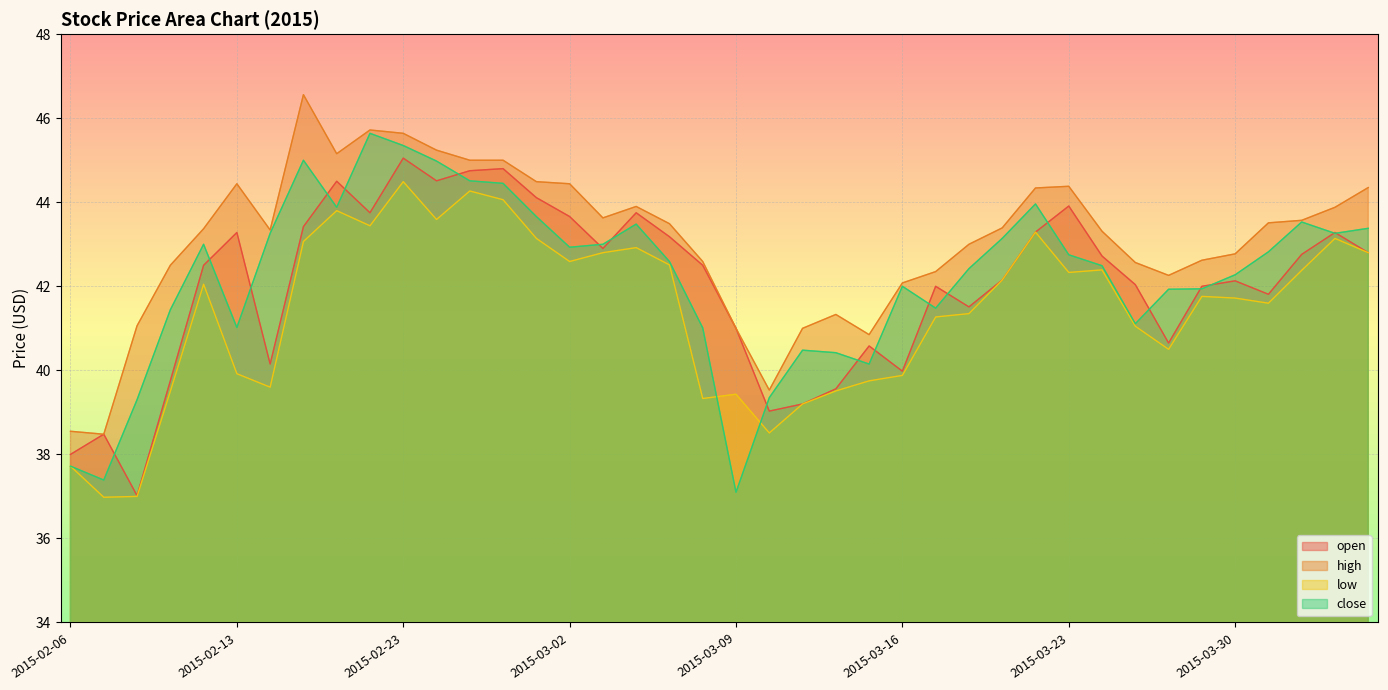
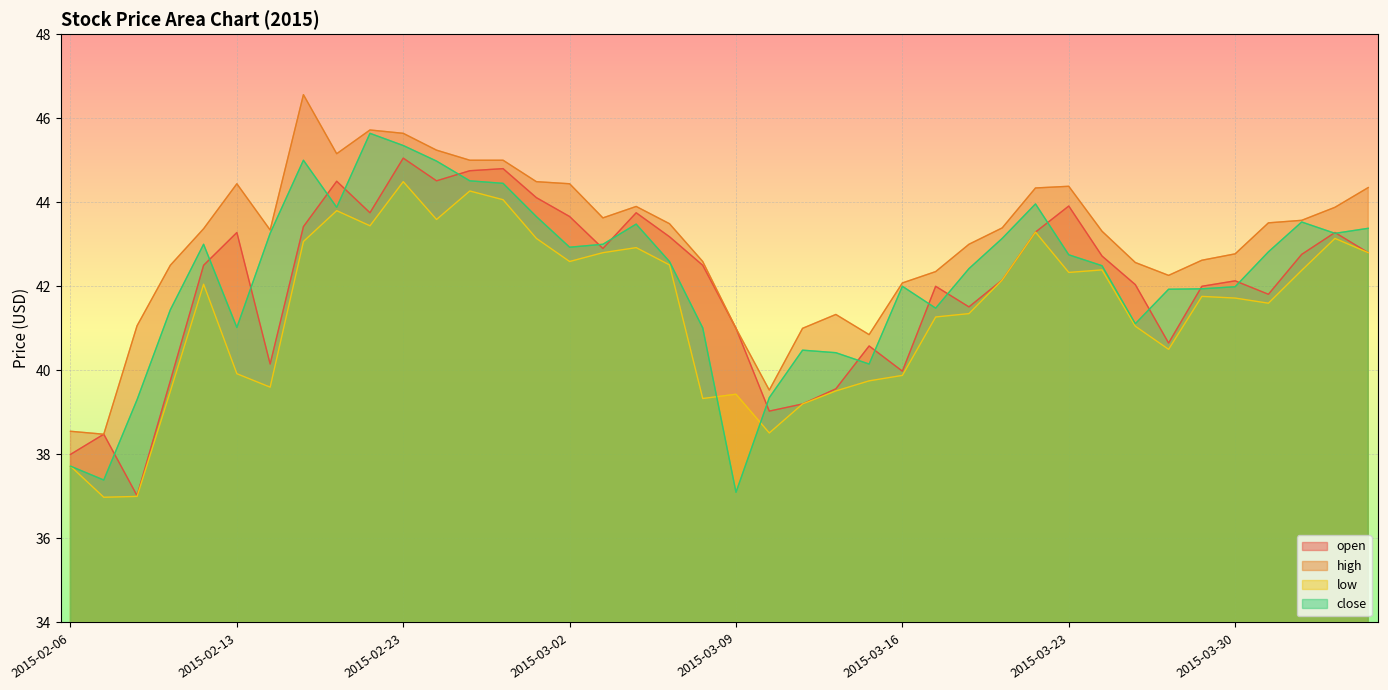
close, 2015-03-30: 42.3 -> 42.0
